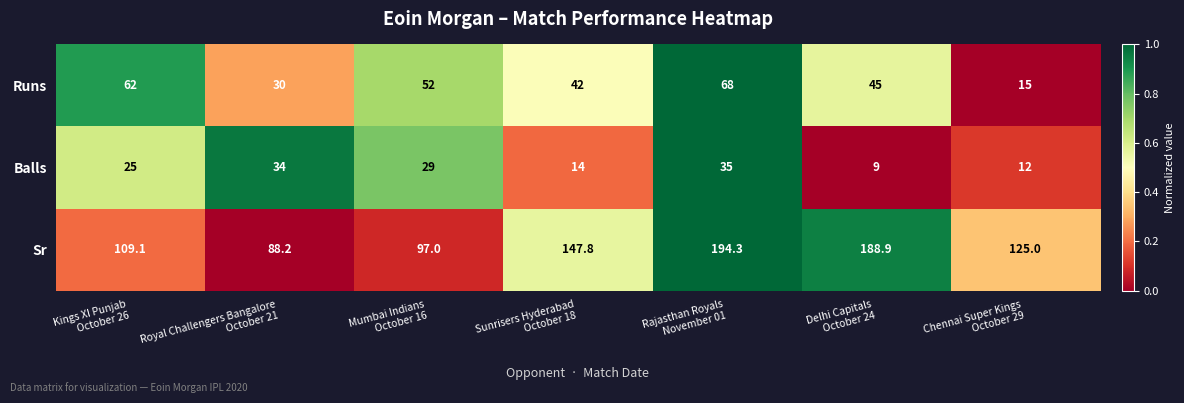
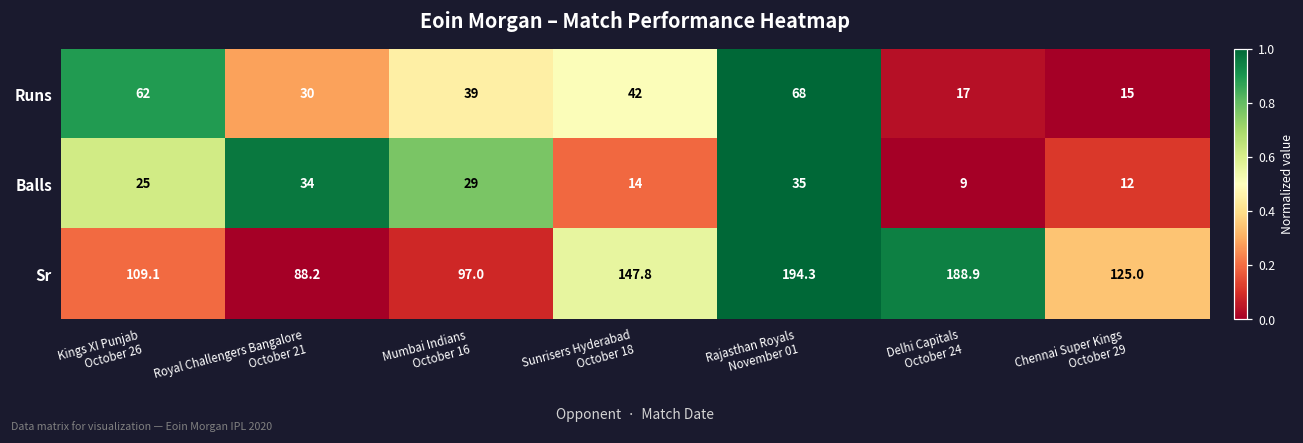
Runs, Mumbai Indians October 16: 52 -> 39
Runs, Delhi Capitals October 24: 45 -> 17
